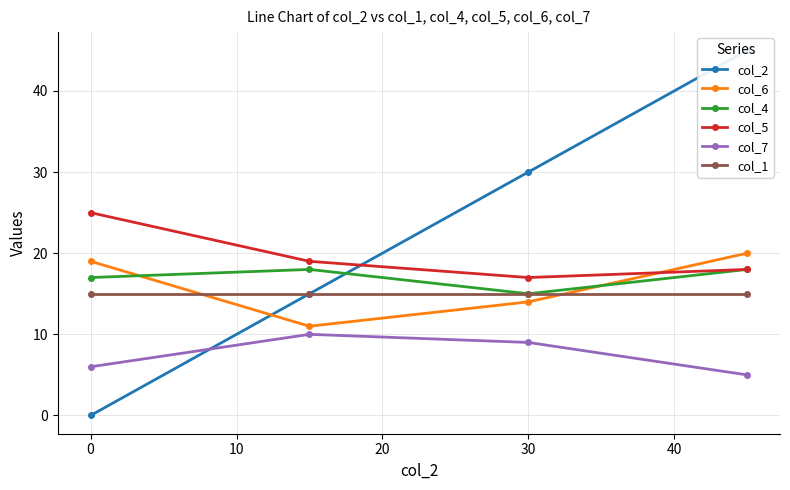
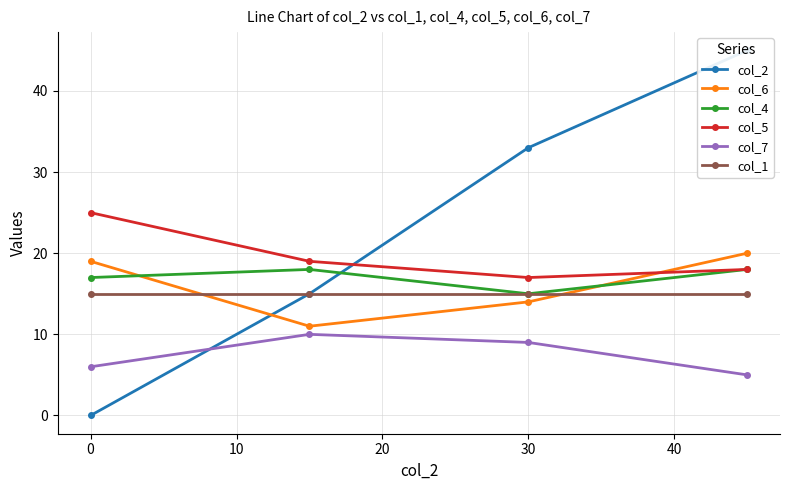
col_2, 30: 30 -> 33
